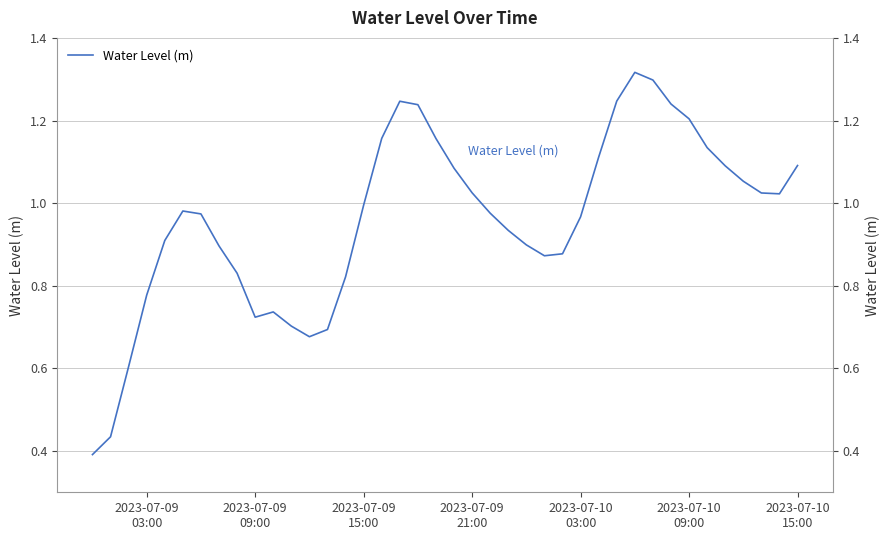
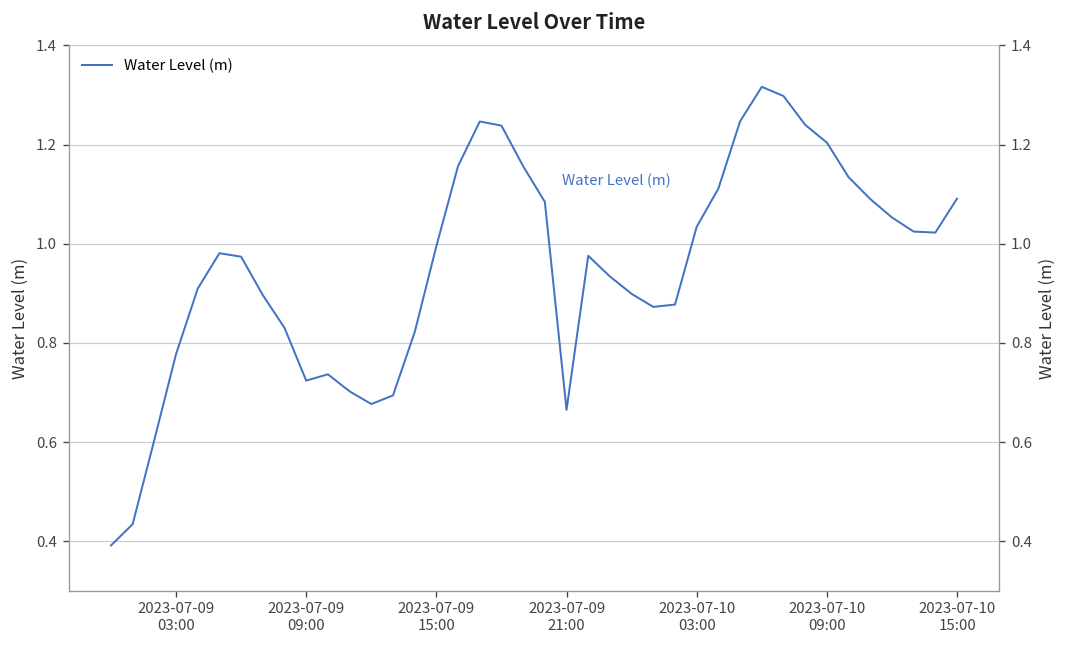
2023-07-09 21:00: 1.02 -> 0.66
2023-07-10 03:00: 0.97 -> 1.03
